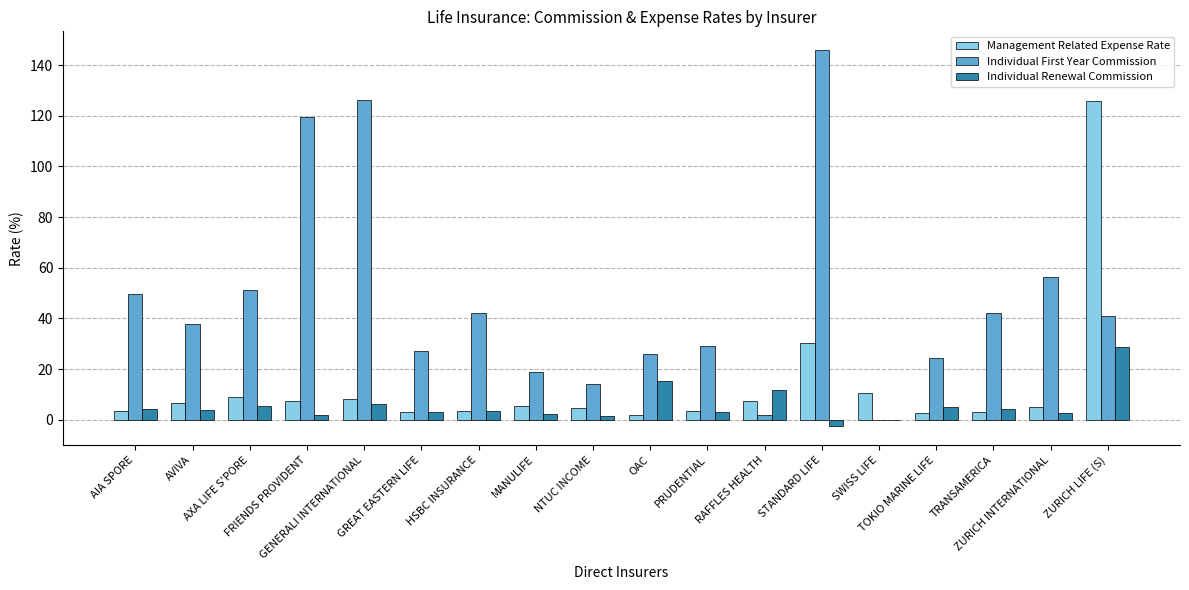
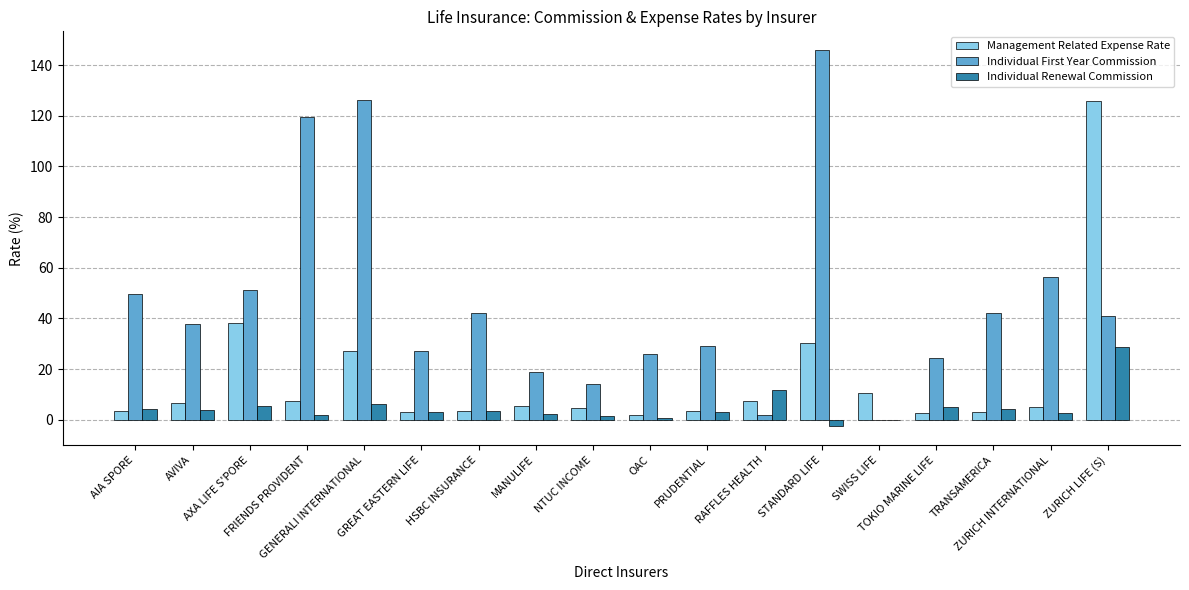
Management Related Expense Rate, AXA LIFE S'PORE: 9 -> 38
Management Related Expense Rate, GENERALI INTERNATIONAL: 8 -> 27
Individual Renewal Commission, OAC: 15 -> 1
